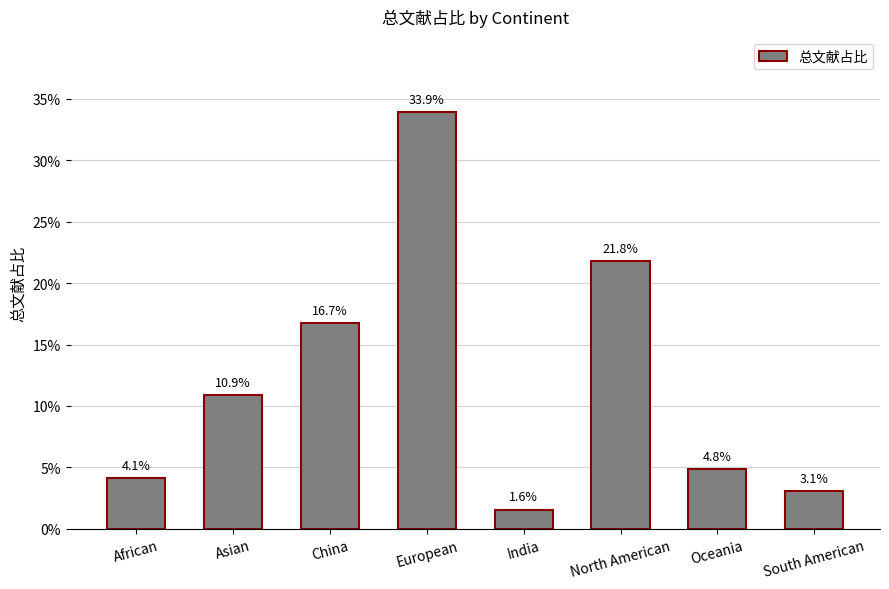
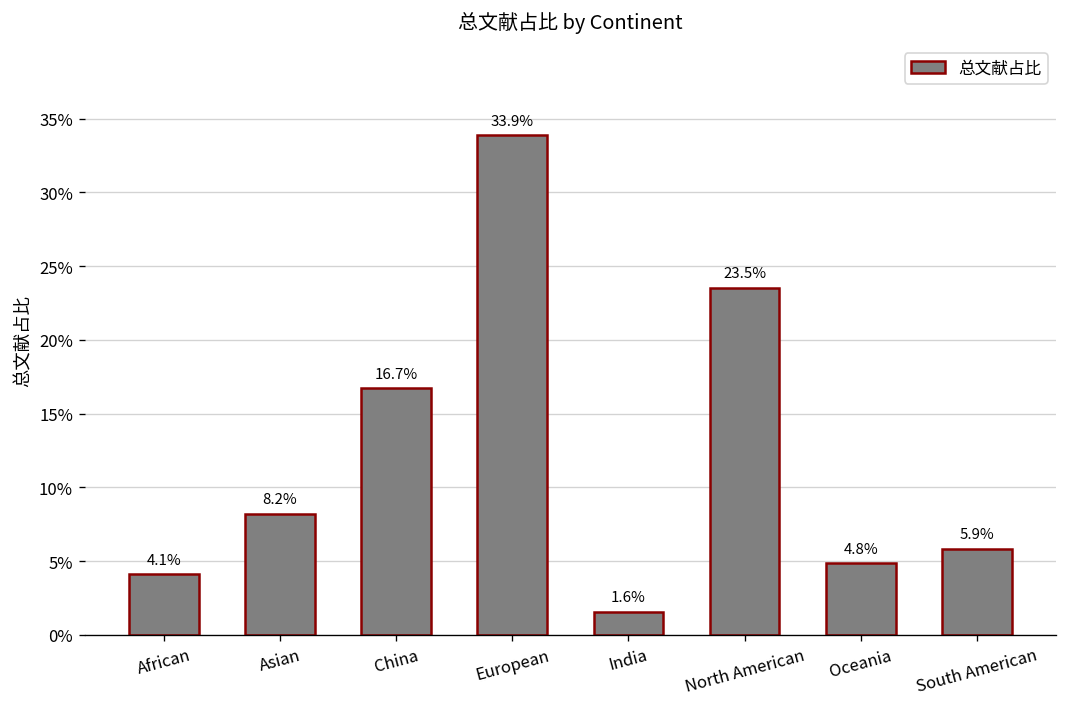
Asian: 10.9% -> 8.2%
North American: 21.8% -> 23.5%
South American: 3.1% -> 5.9%
